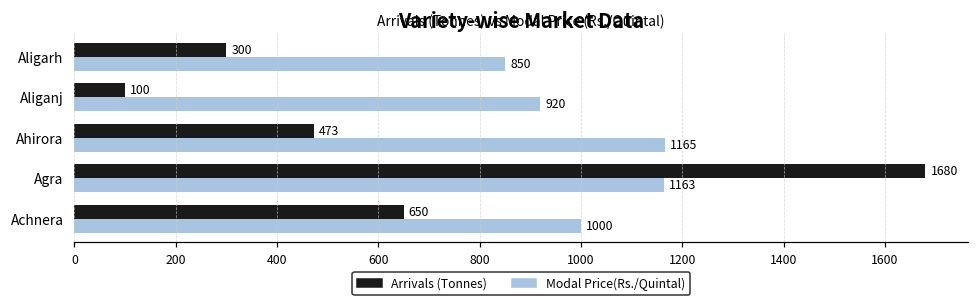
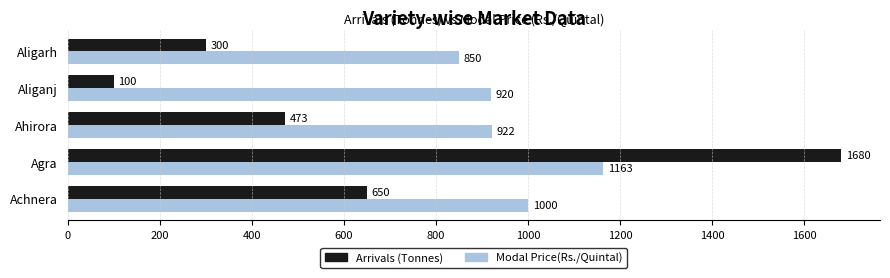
Modal Price(Rs./Quintal), Ahirora: 1165 -> 922
